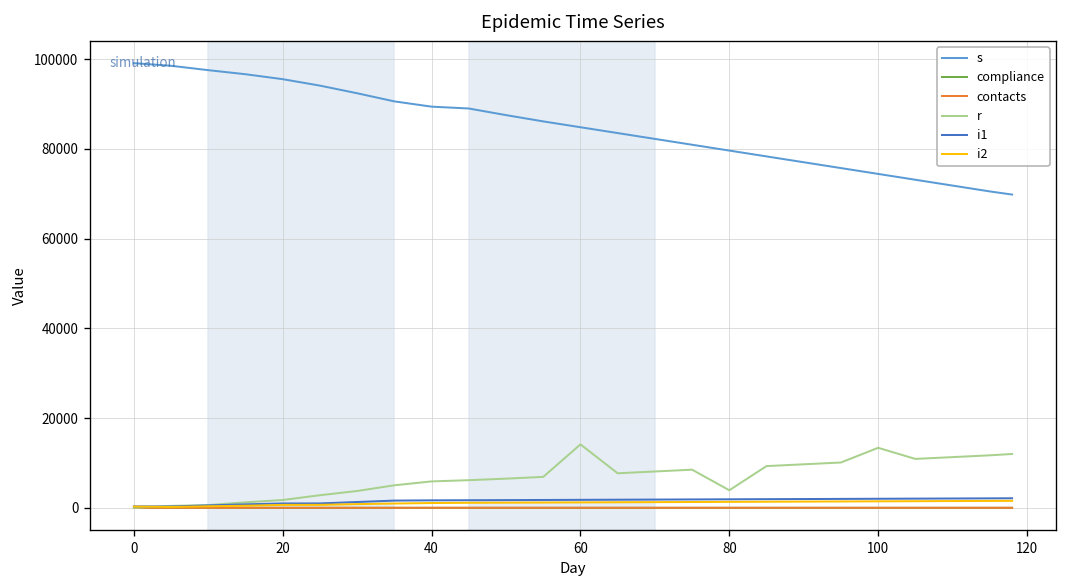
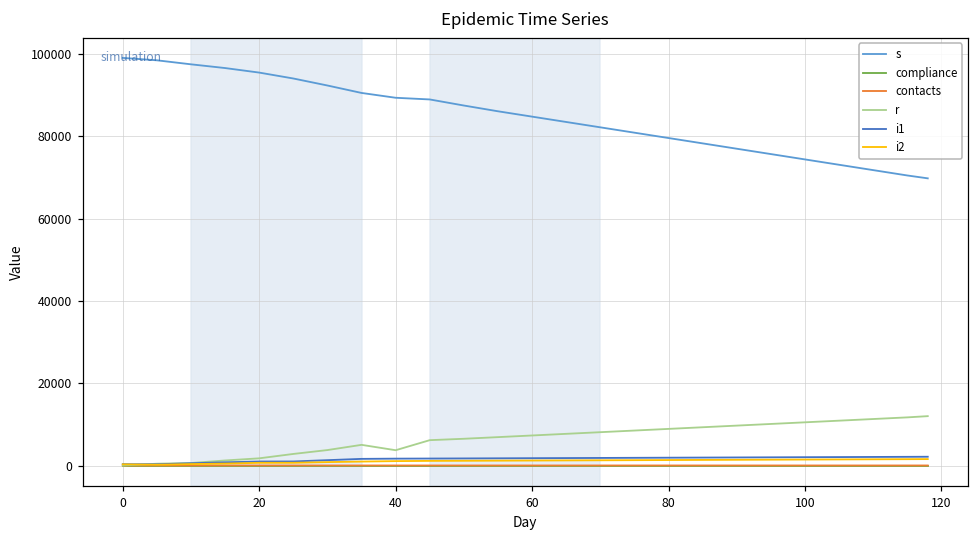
r, 40: 6000 -> 4000
r, 60: 14000 -> 7000
r, 80: 4000 -> 9000
r, 100: 13000 -> 11000
